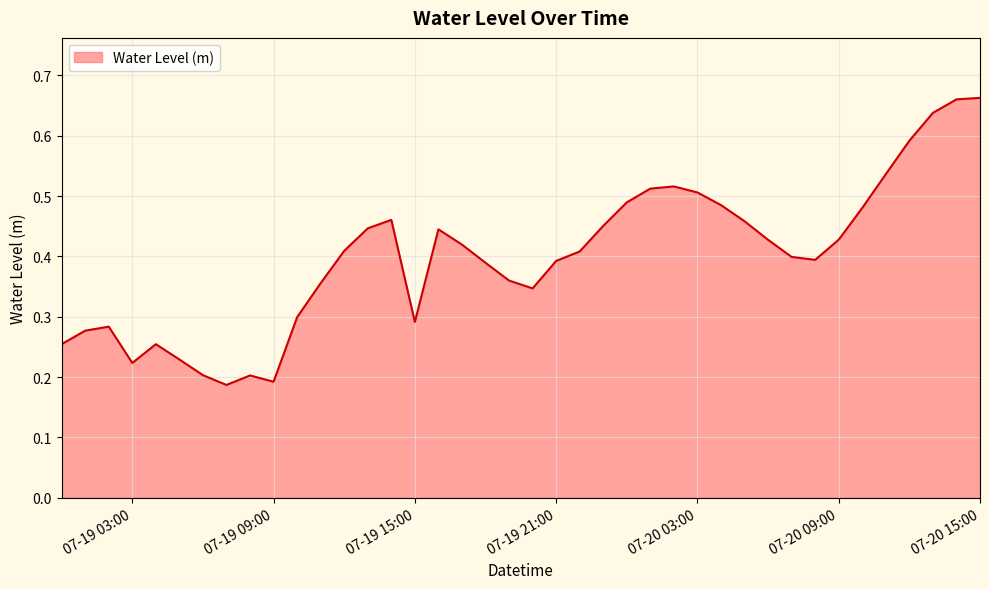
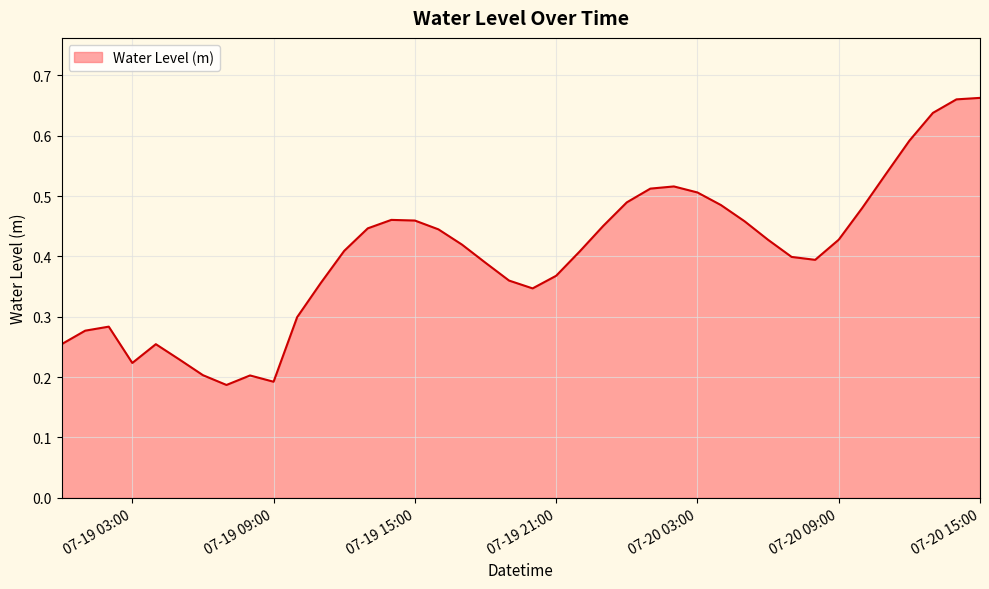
07-19 15:00: 0.29 -> 0.46
07-19 21:00: 0.39 -> 0.37
